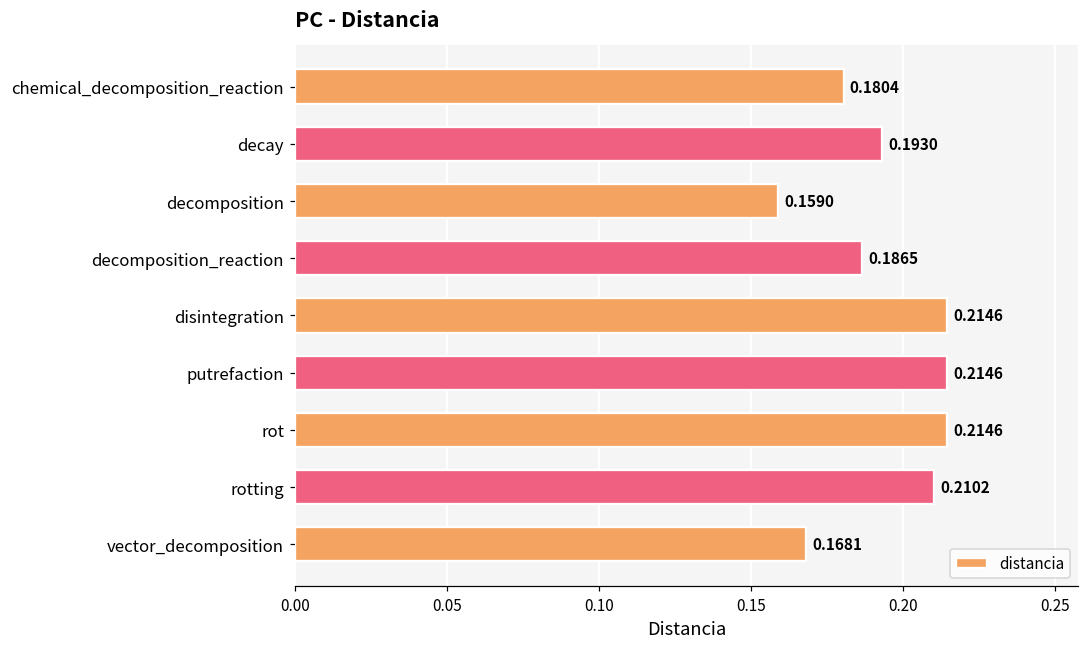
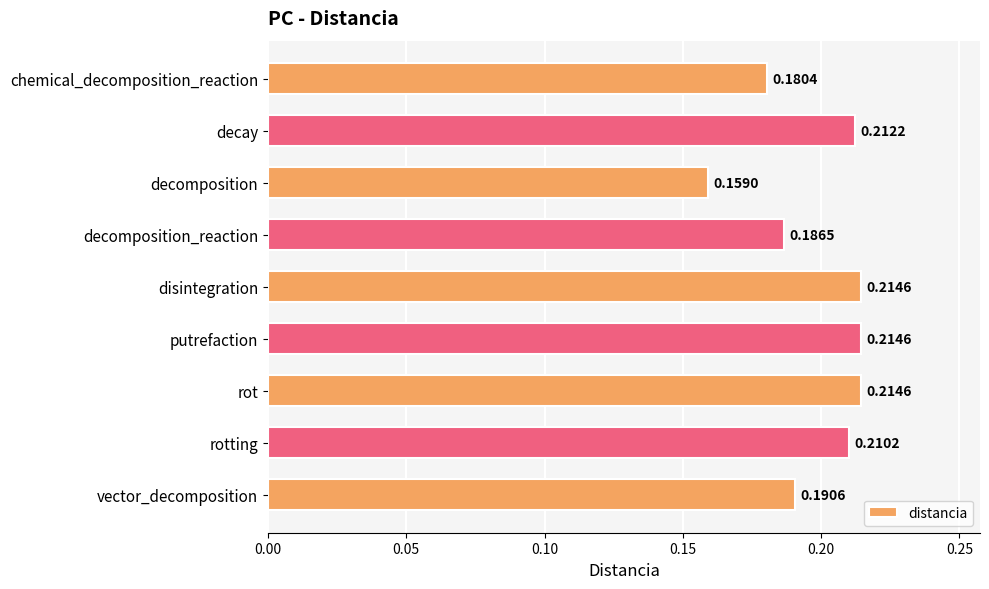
decay: 0.1930 -> 0.2122
vector_decomposition: 0.1681 -> 0.1906
